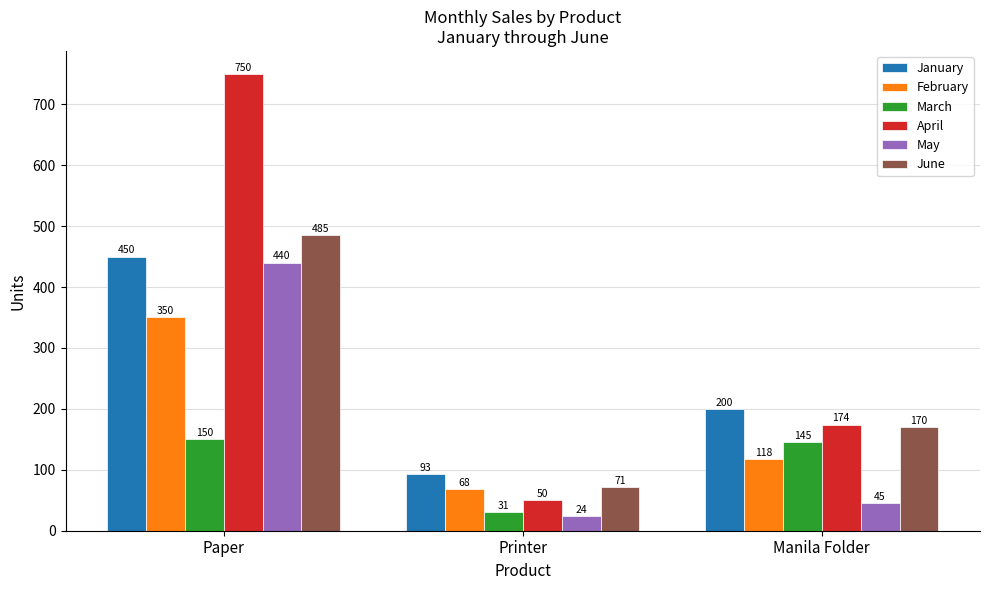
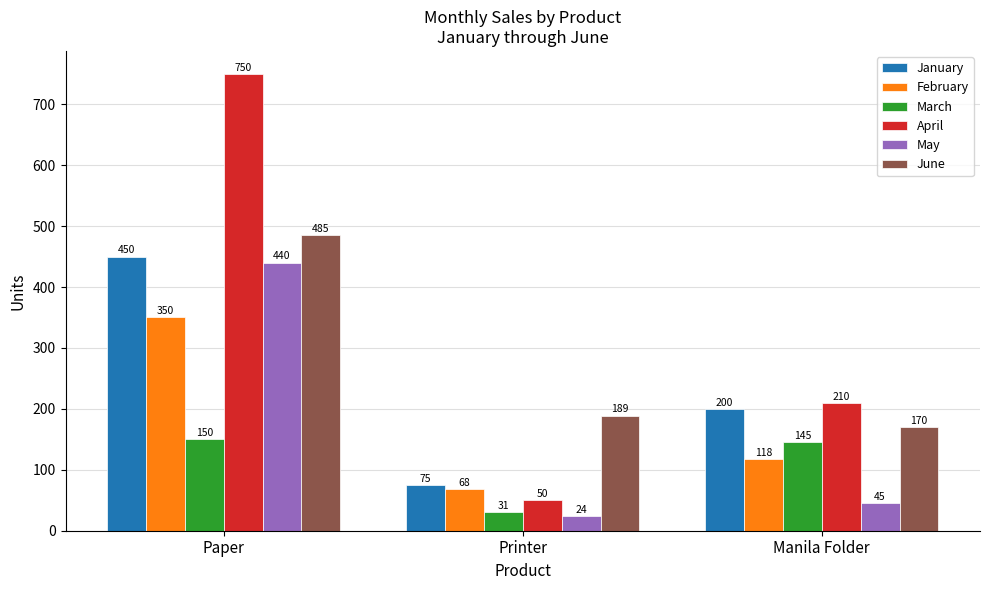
January, Printer: 93 -> 75
June, Printer: 71 -> 189
April, Manila Folder: 174 -> 210
